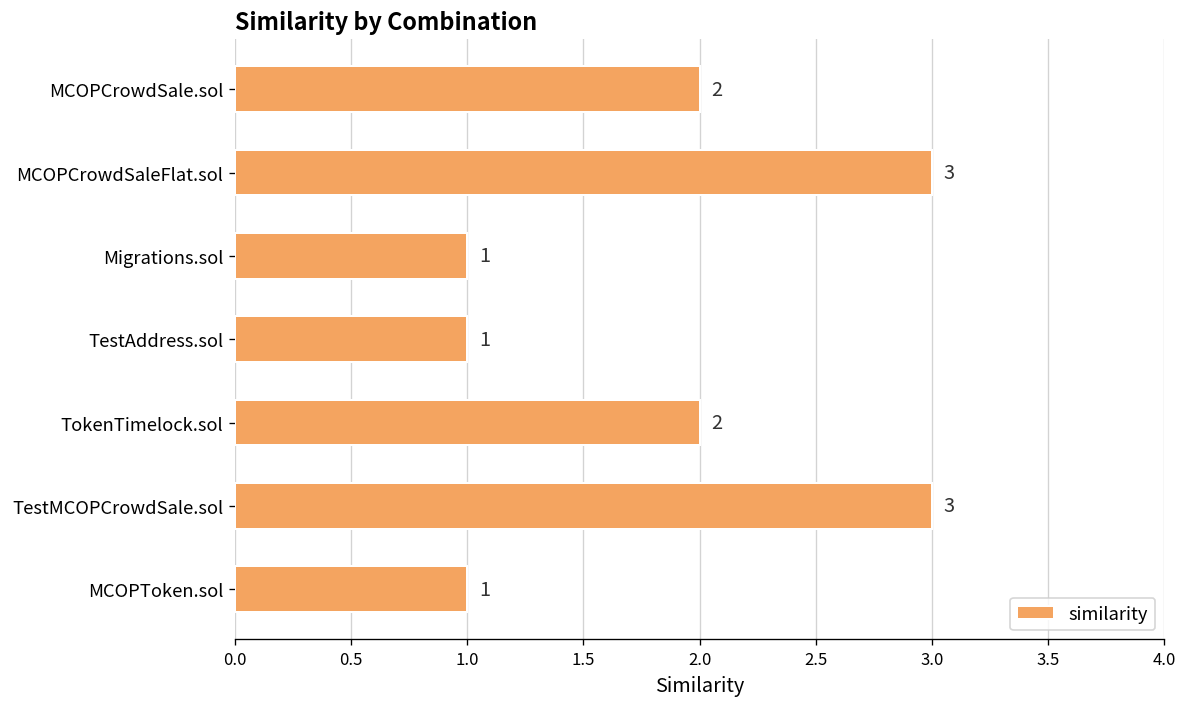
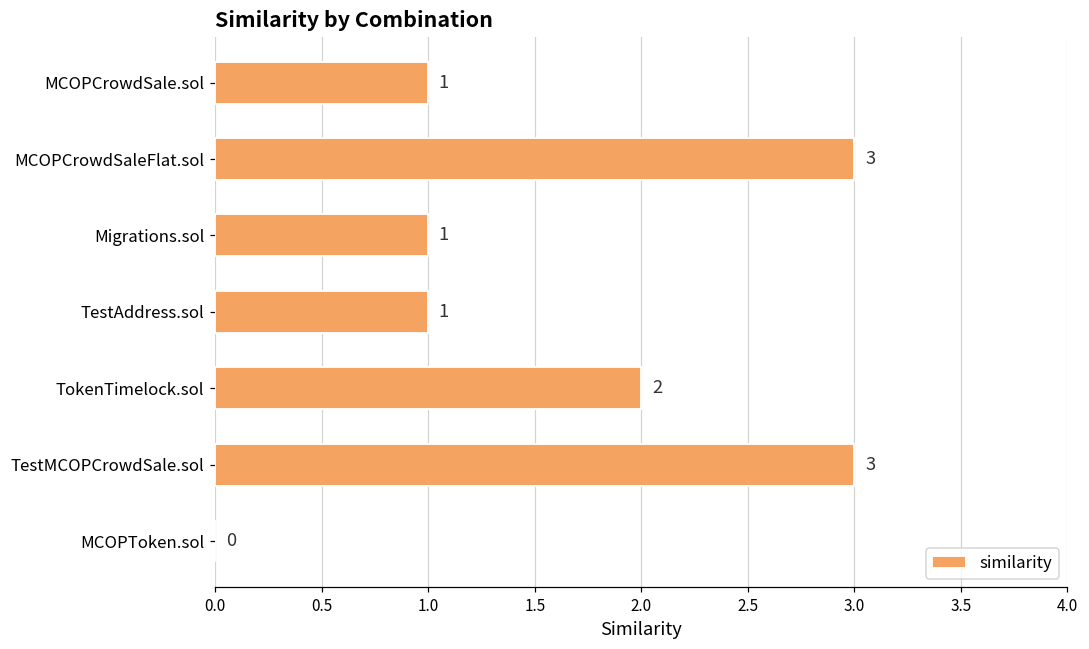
MCOPCrowdSale.sol: 2 -> 1
MCOPToken.sol: 1 -> 0
